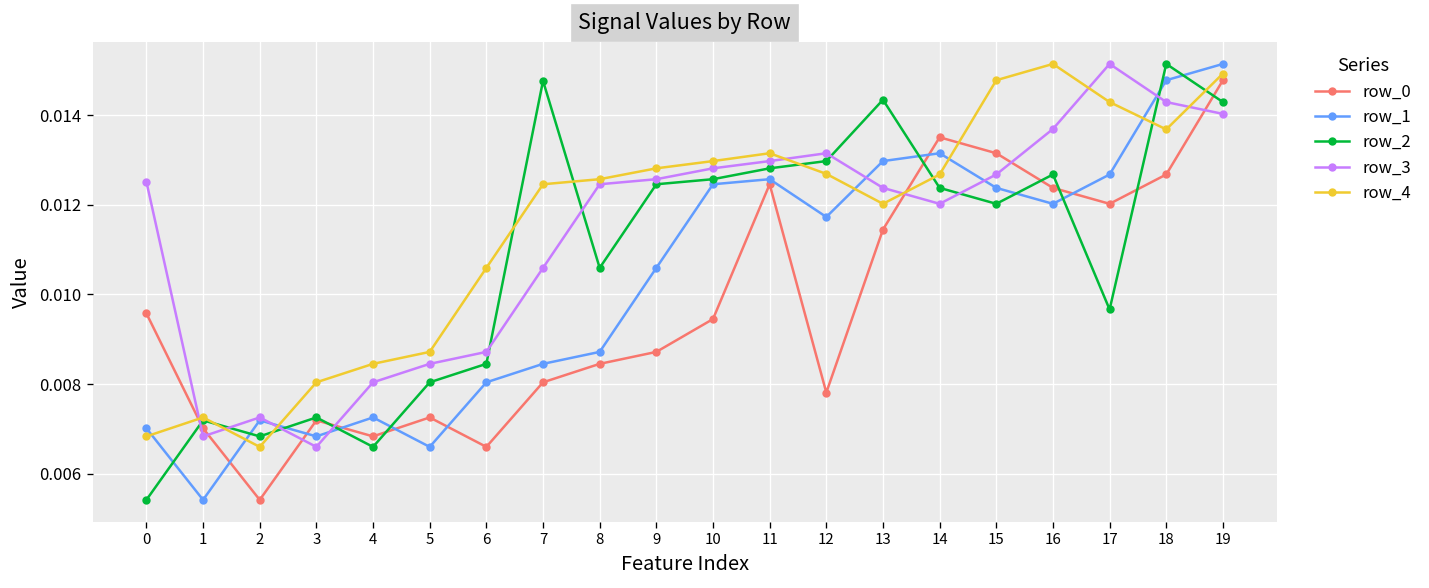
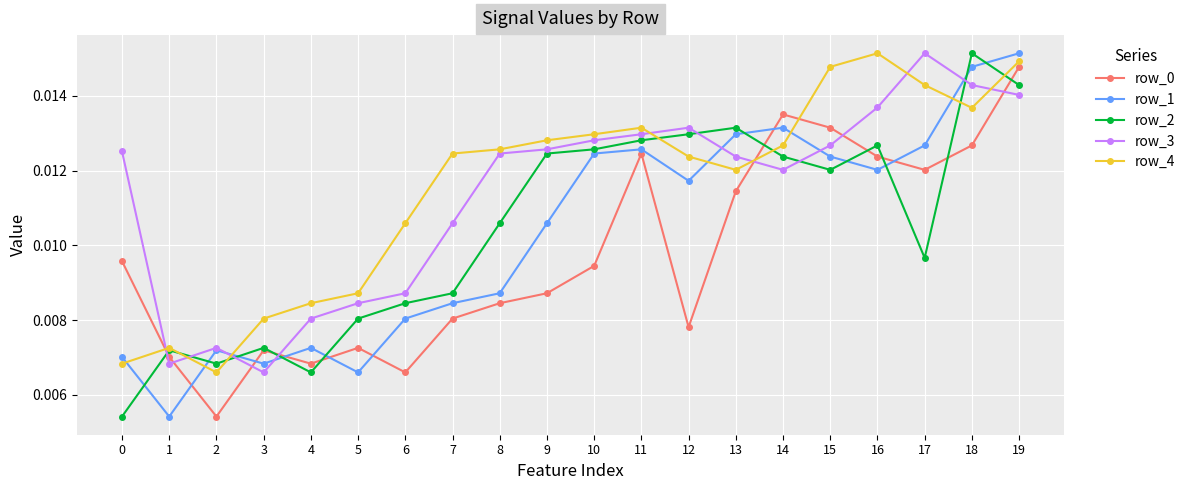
row_2, 7: 0.0148 -> 0.0087
row_4, 12: 0.0127 -> 0.0124
row_2, 13: 0.0143 -> 0.0132
